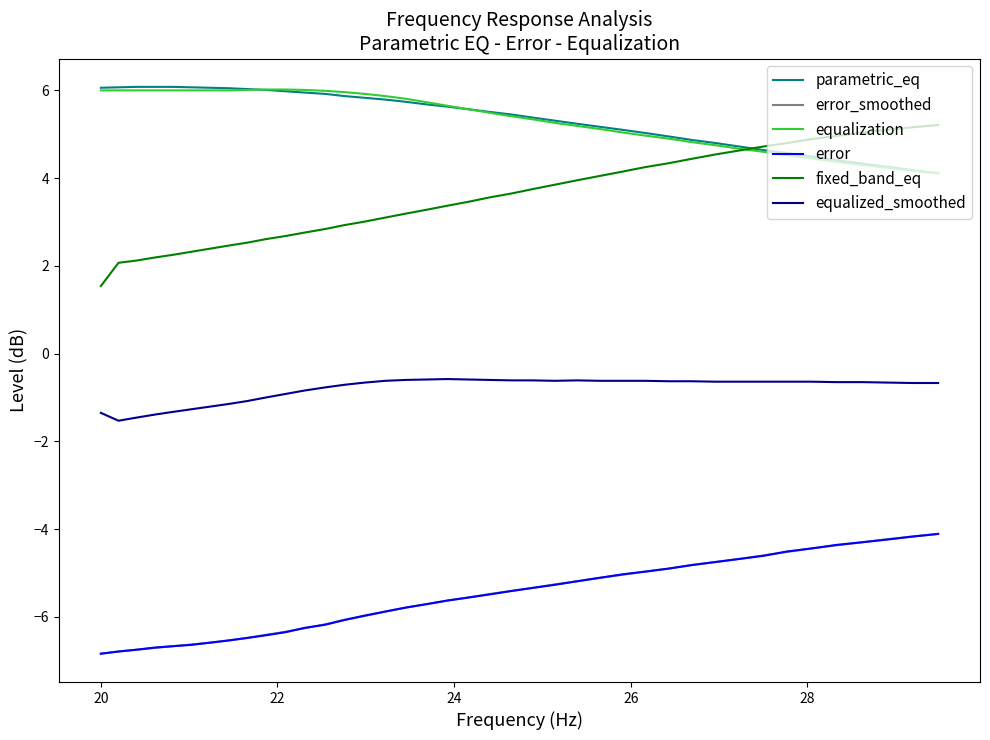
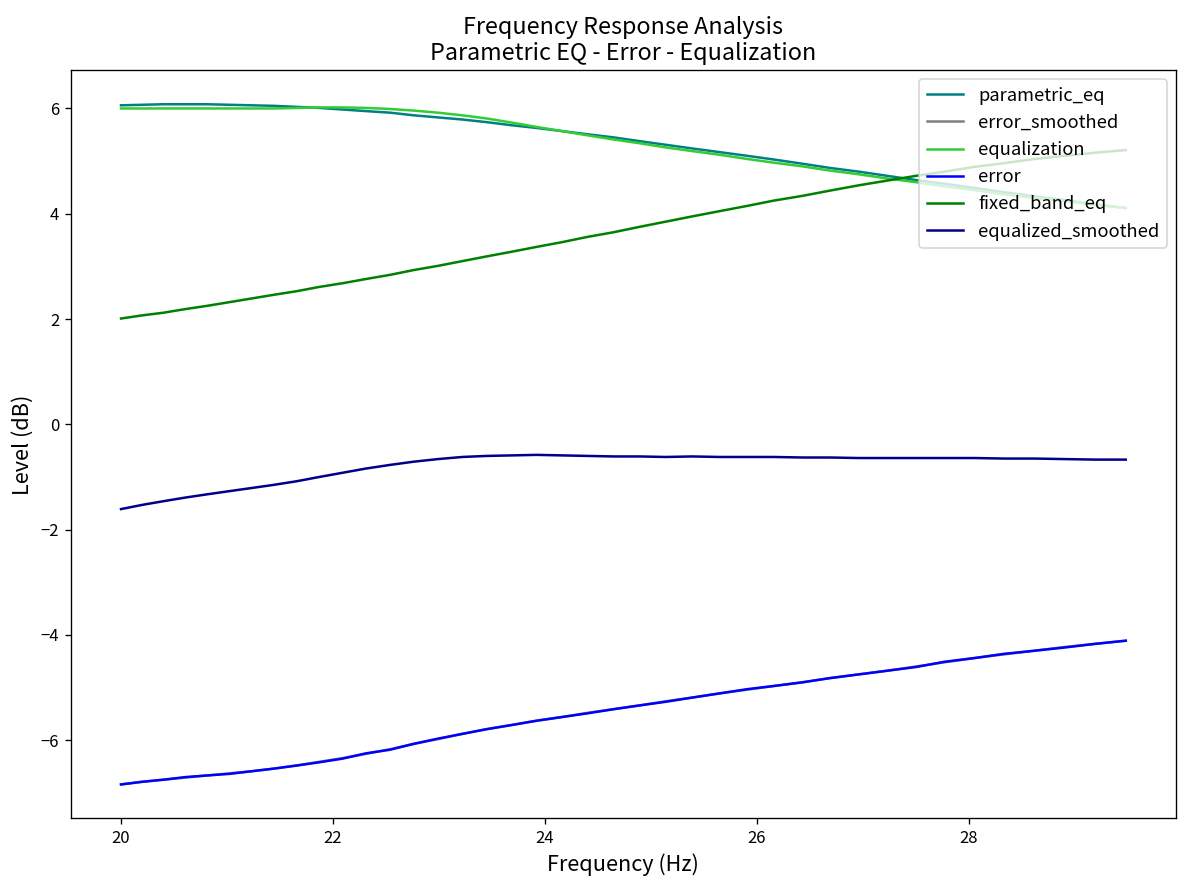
fixed_band_eq, 20: 1.5 -> 2.0
equalized_smoothed, 20: -1.4 -> -1.6
